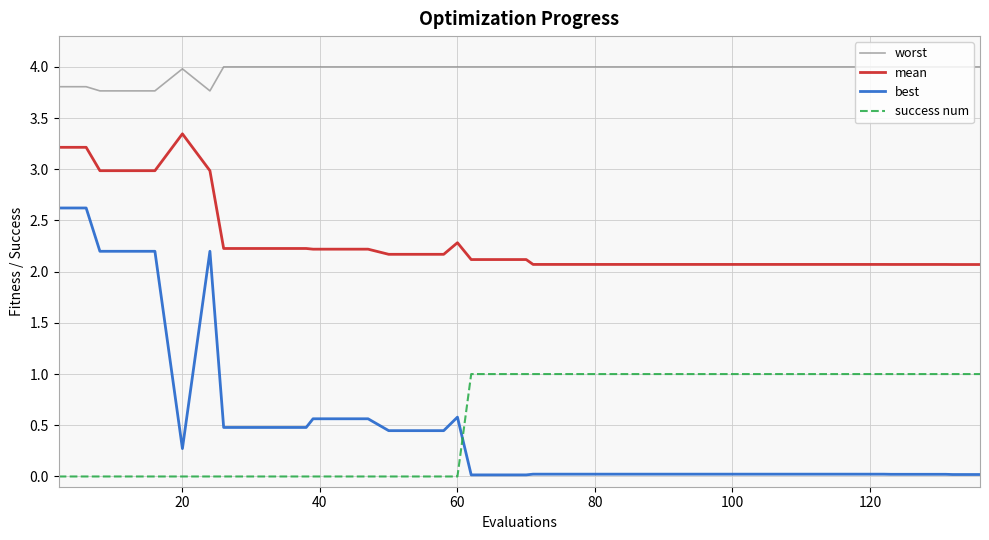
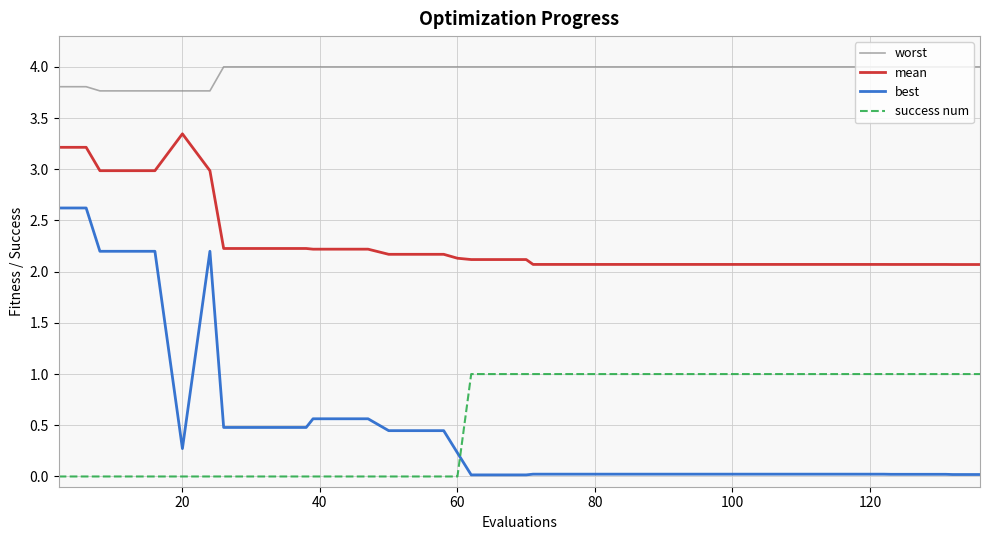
worst, 20: 3.98 -> 3.77
mean, 60: 2.28 -> 2.13
best, 60: 0.58 -> 0.23
